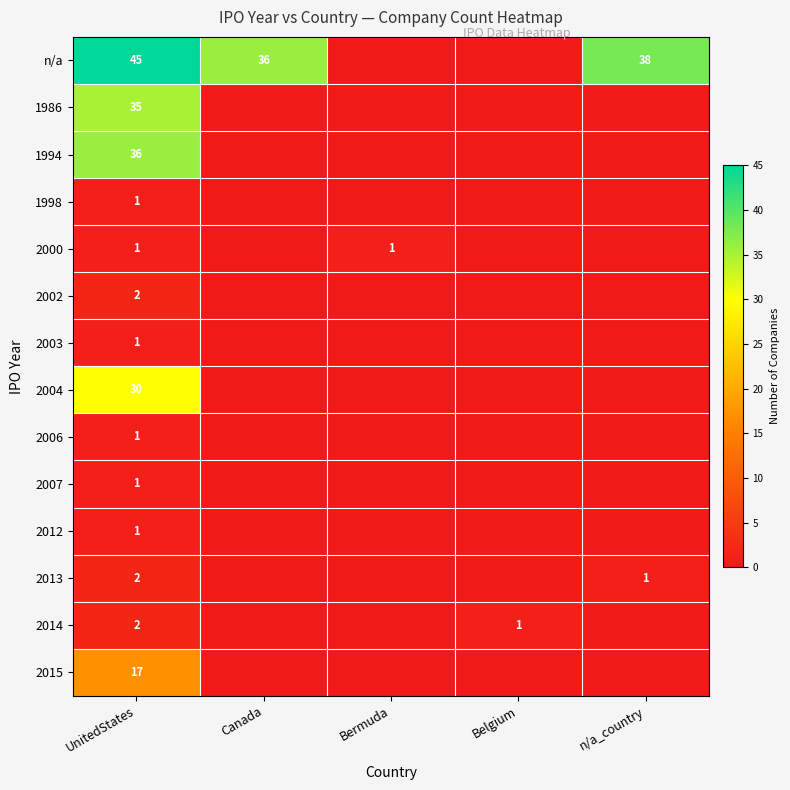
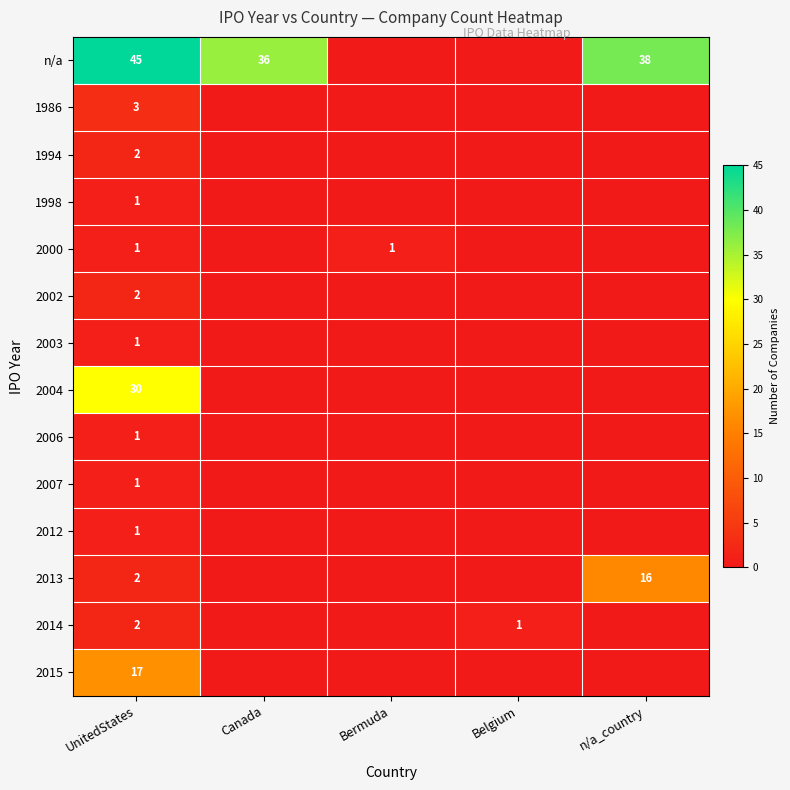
1986, UnitedStates: 35 -> 3
1994, UnitedStates: 36 -> 2
2013, n/a_country: 1 -> 16
